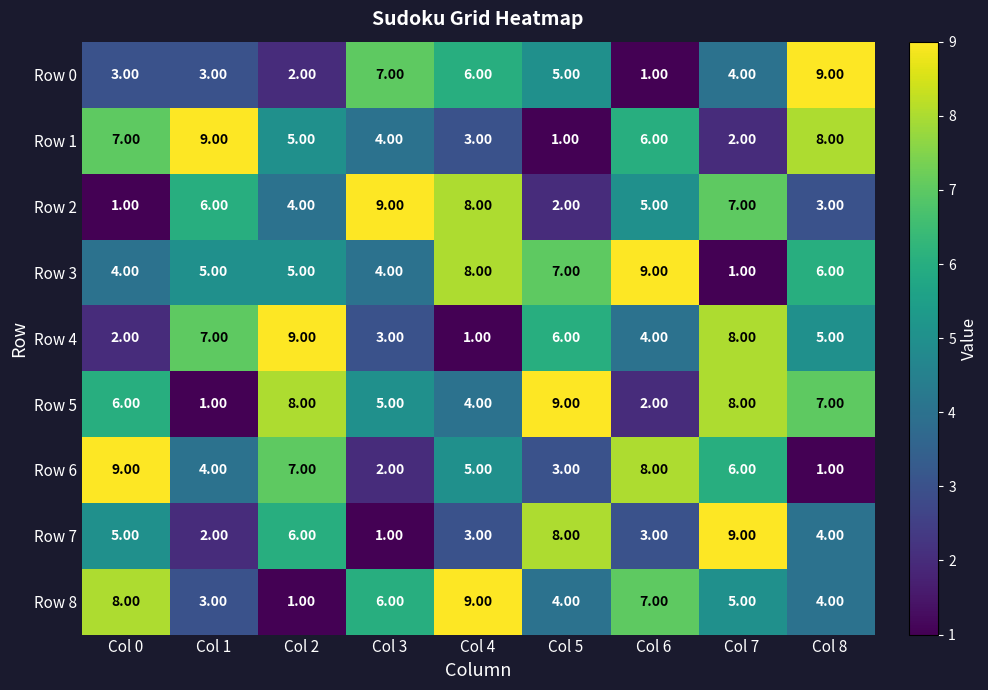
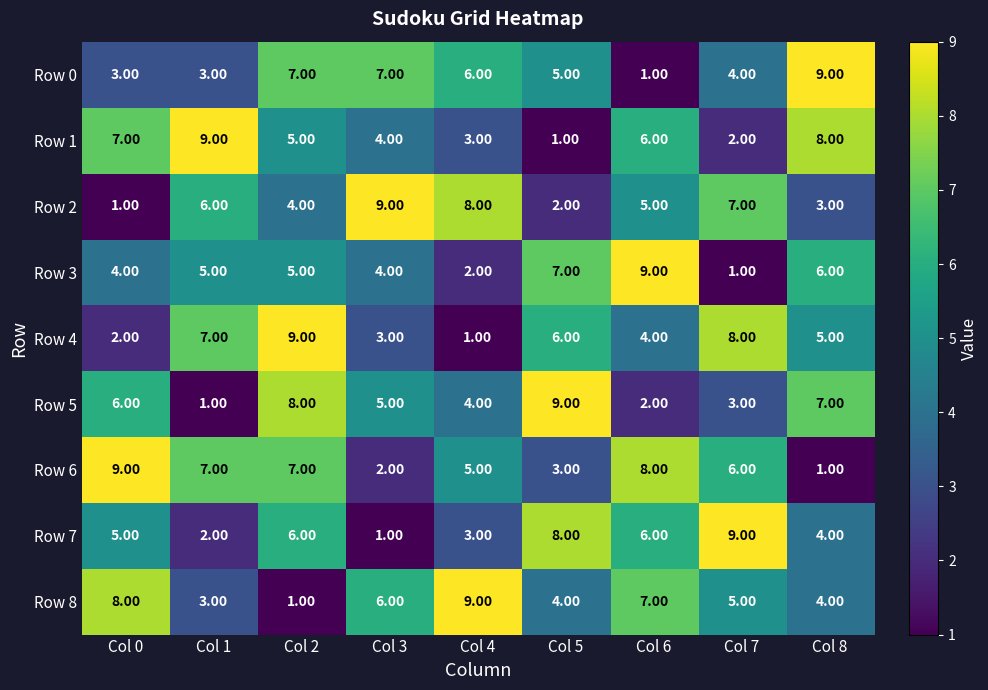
Row 0, Col 2: 2.00 -> 7.00
Row 3, Col 4: 8.00 -> 2.00
Row 5, Col 7: 8.00 -> 3.00
Row 6, Col 1: 4.00 -> 7.00
Row 7, Col 6: 3.00 -> 6.00
